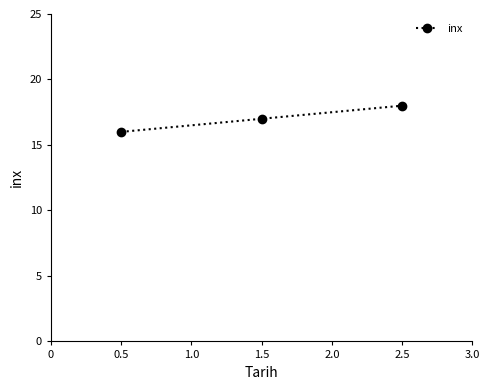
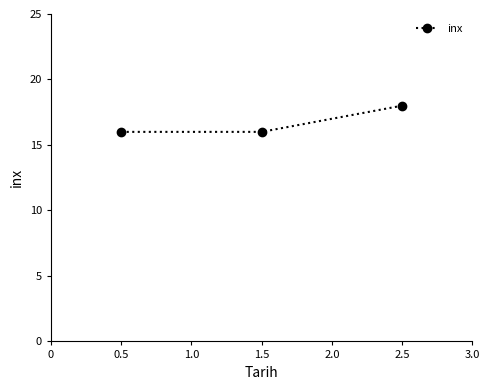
1.5: 17 -> 16
